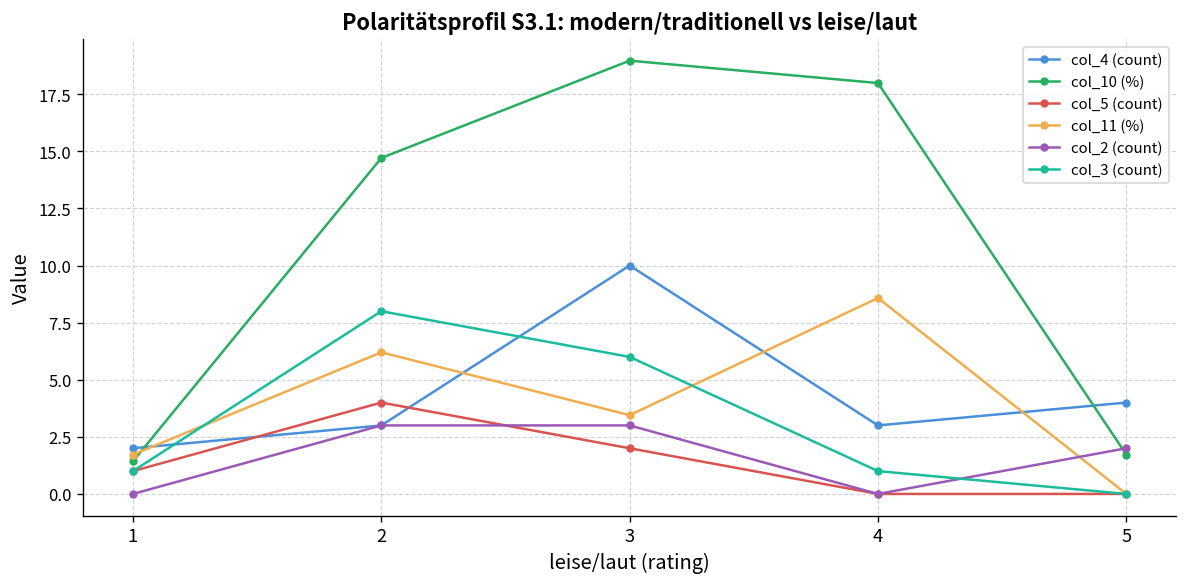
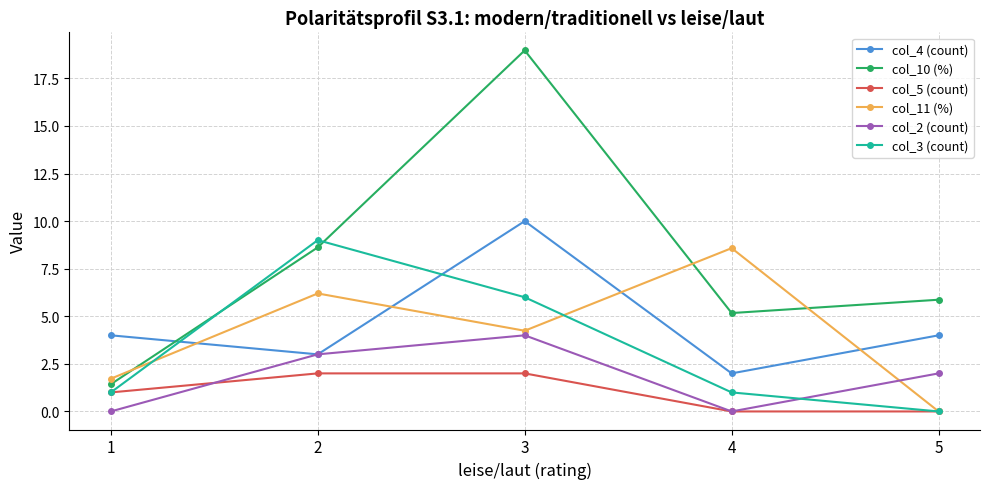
col_4 (count), 1: 2 -> 4
col_10 (%), 2: 14.7 -> 8.6
col_5 (count), 2: 4 -> 2
col_3 (count), 2: 8 -> 9
col_11 (%), 3: 3.5 -> 4.2
col_2 (count), 3: 3 -> 4
col_4 (count), 4: 3 -> 2
col_10 (%), 4: 18.0 -> 5.2
col_10 (%), 5: 1.7 -> 5.9
